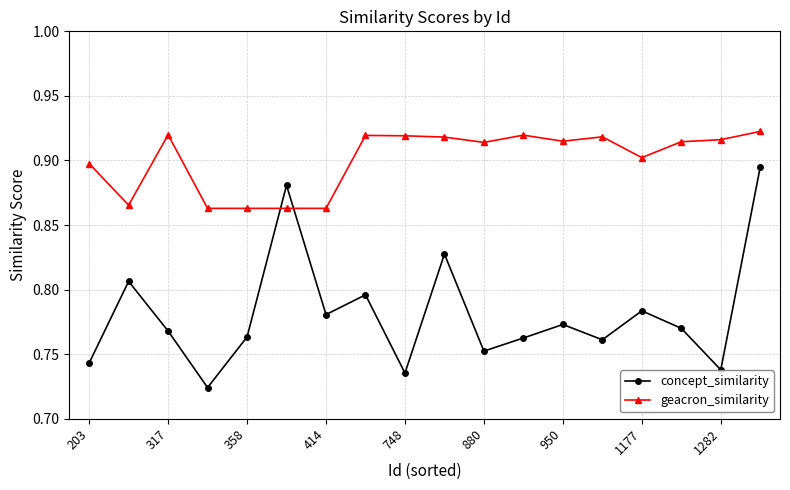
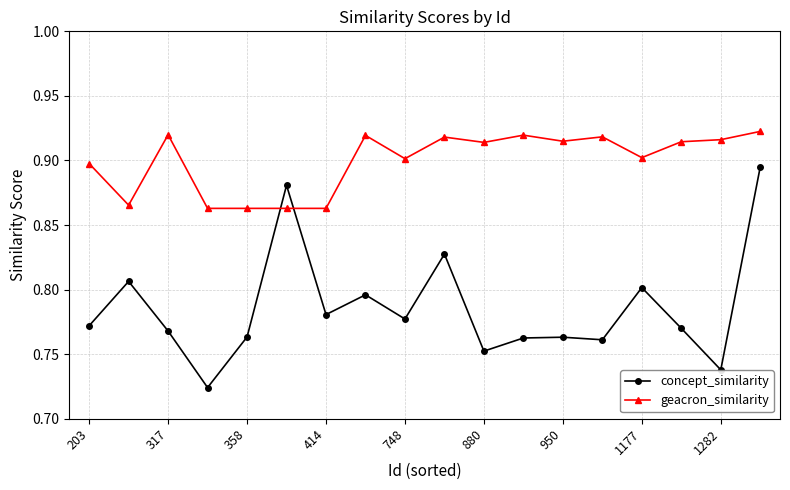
concept_similarity, 203: 0.743 -> 0.772
concept_similarity, 748: 0.735 -> 0.777
geacron_similarity, 748: 0.919 -> 0.901
concept_similarity, 950: 0.773 -> 0.763
concept_similarity, 1177: 0.784 -> 0.802
